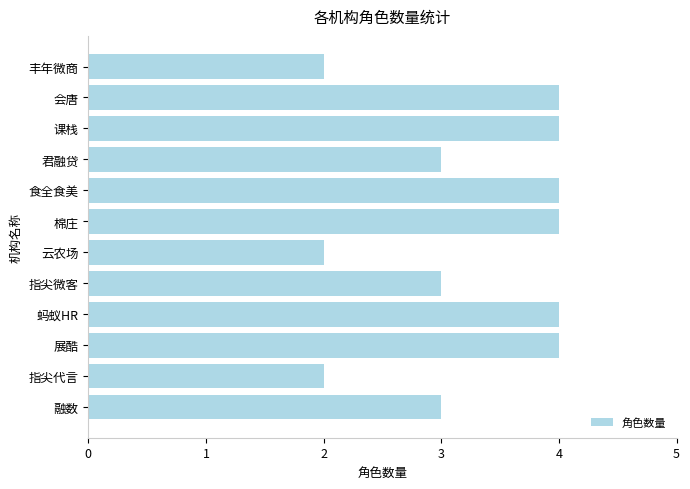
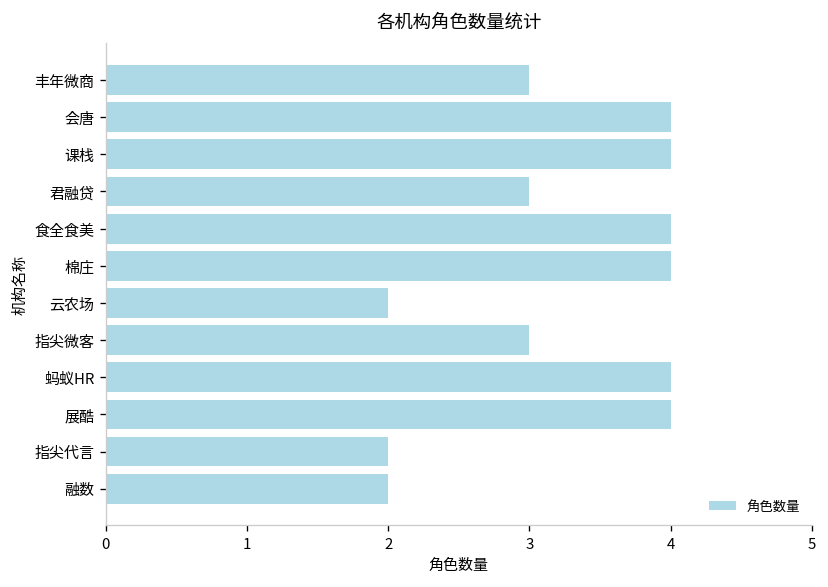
丰年微商: 2 -> 3
融数: 3 -> 2
